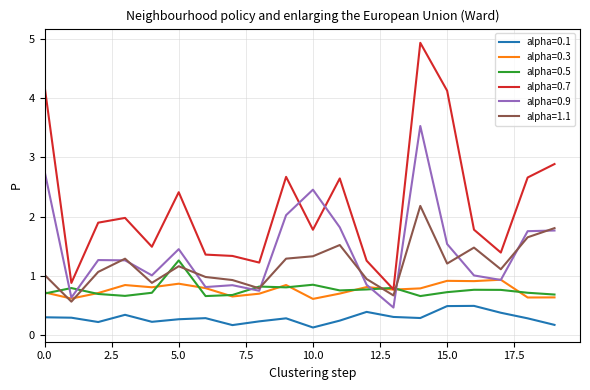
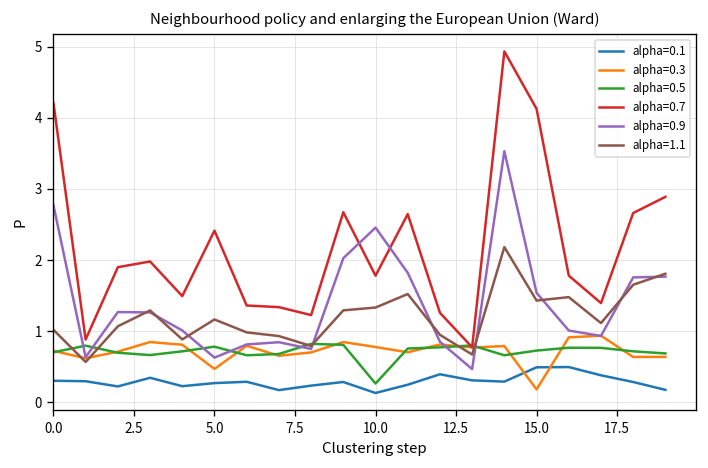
alpha=0.3, 5.0: 0.9 -> 0.5
alpha=0.5, 5.0: 1.3 -> 0.8
alpha=0.9, 5.0: 1.5 -> 0.6
alpha=0.3, 10.0: 0.6 -> 0.8
alpha=0.5, 10.0: 0.9 -> 0.3
alpha=0.3, 15.0: 0.9 -> 0.2
alpha=1.1, 15.0: 1.2 -> 1.4
